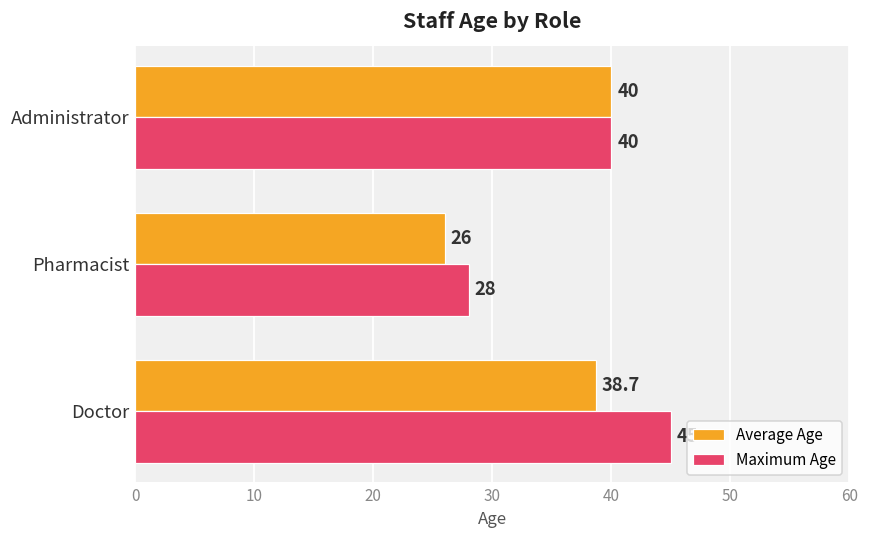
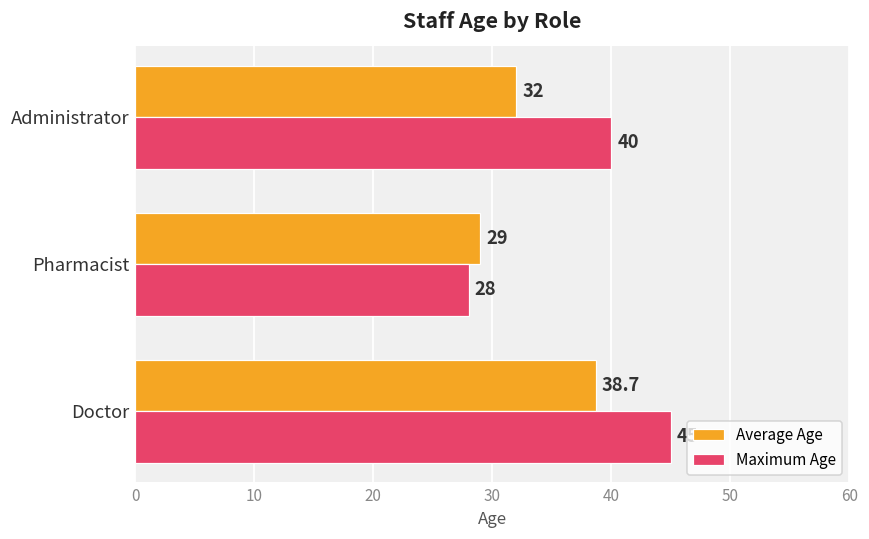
Average Age, Administrator: 40 -> 32
Average Age, Pharmacist: 26 -> 29
